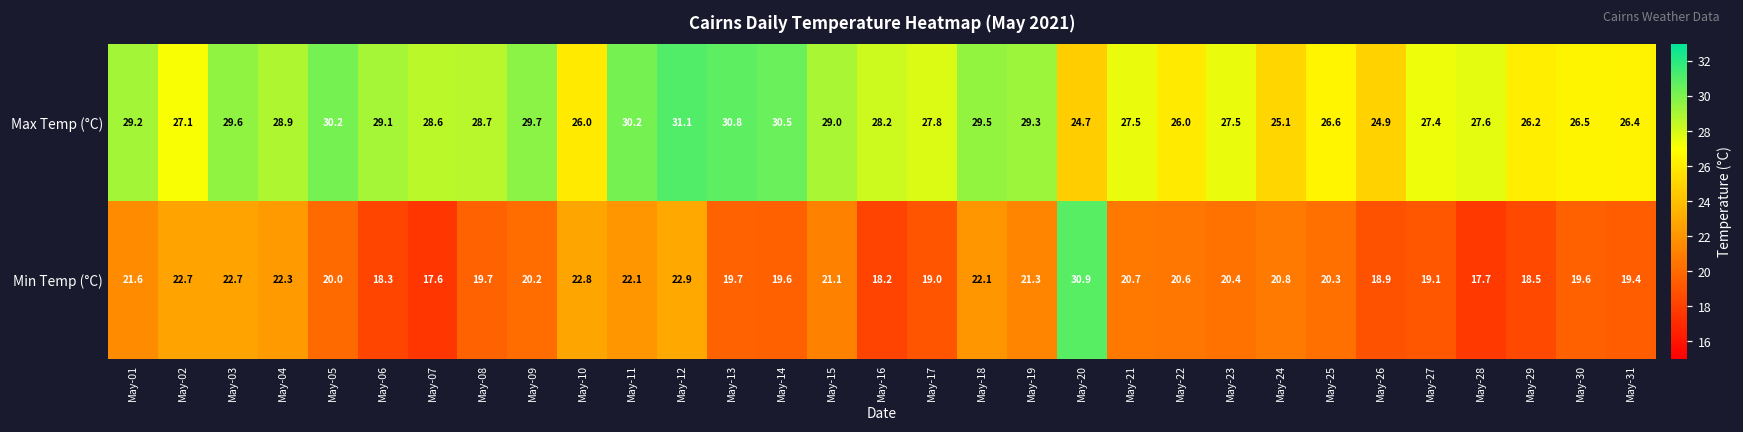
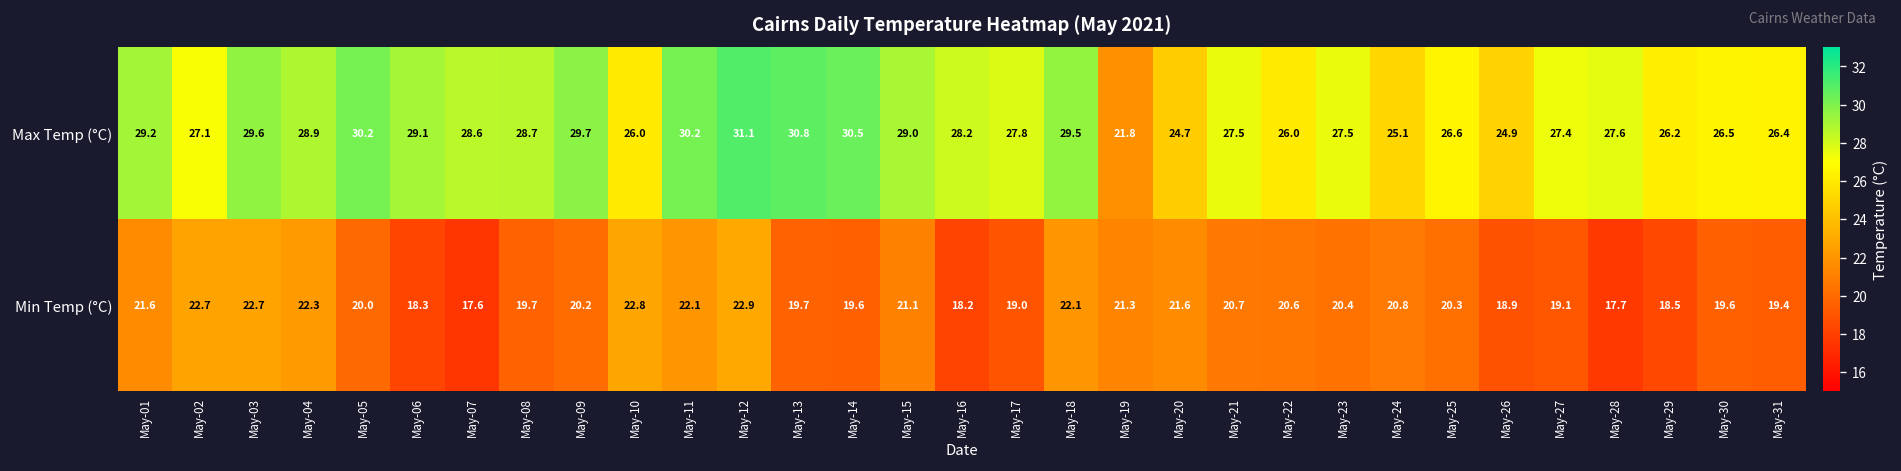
Max Temp (°C), May-19: 29.3 -> 21.8
Min Temp (°C), May-20: 30.9 -> 21.6
